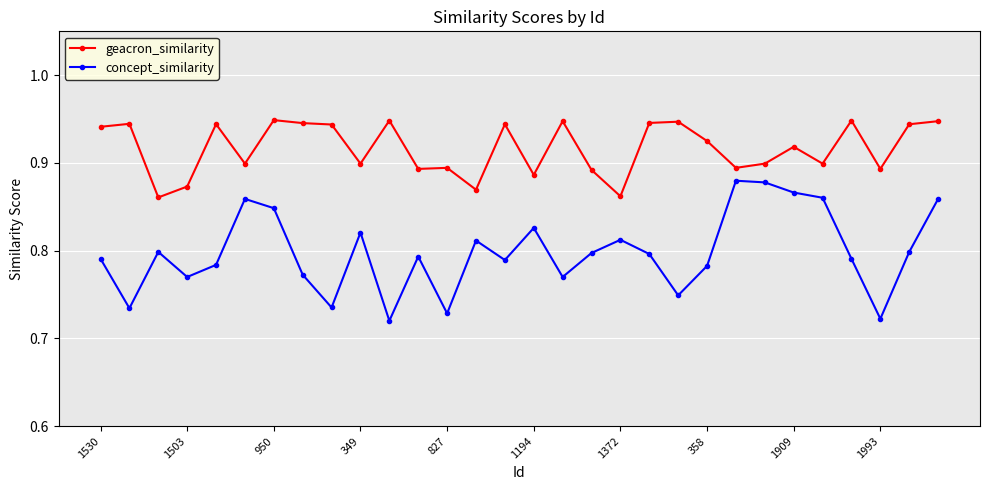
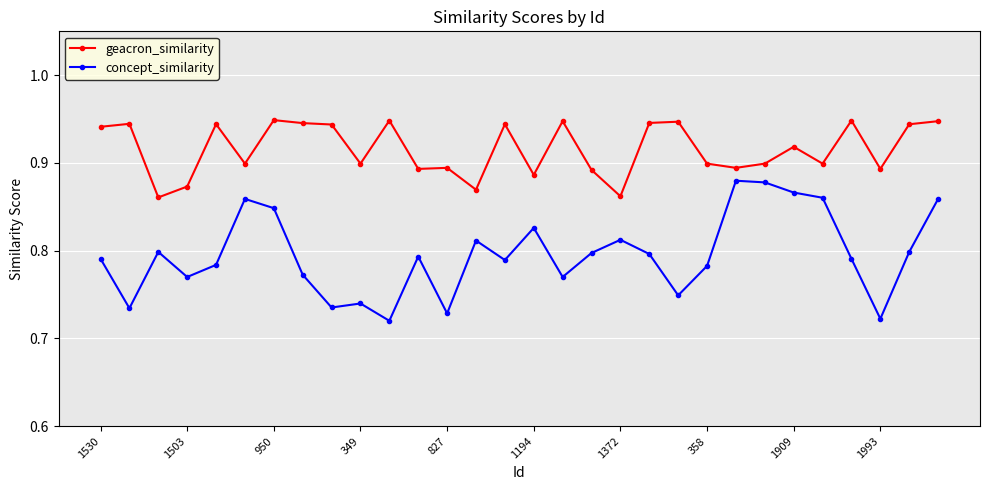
concept_similarity, 349: 0.82 -> 0.74
geacron_similarity, 358: 0.93 -> 0.90
